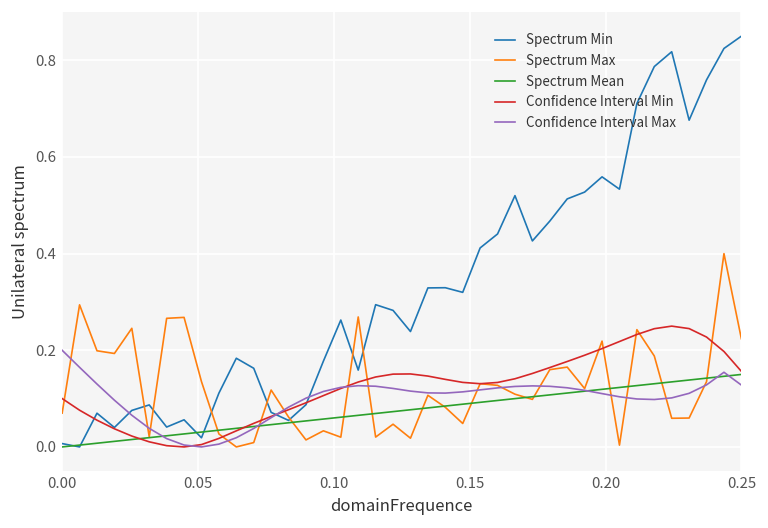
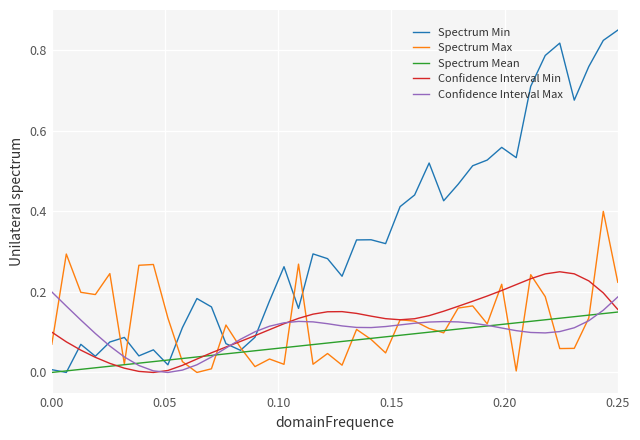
Confidence Interval Max, 0.25: 0.13 -> 0.19
